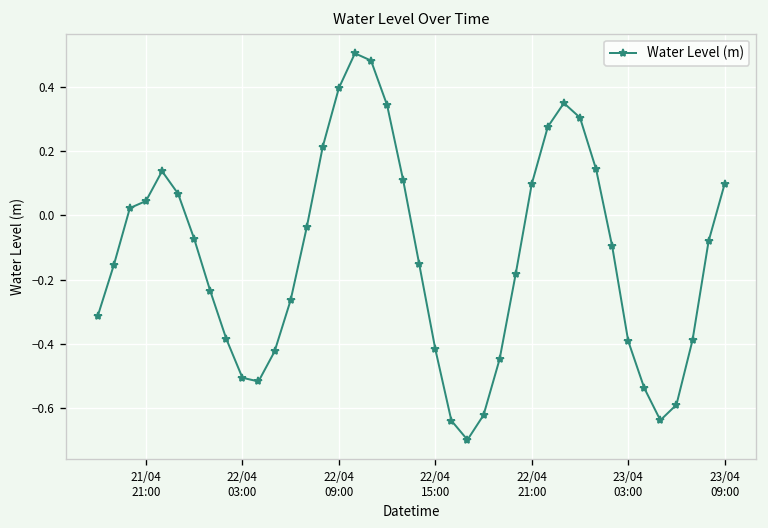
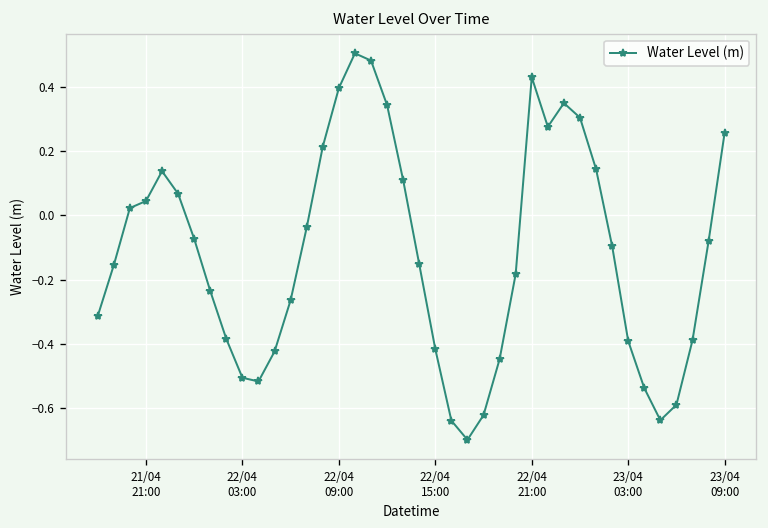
22/04 21:00: 0.10 -> 0.43
23/04 09:00: 0.10 -> 0.26
